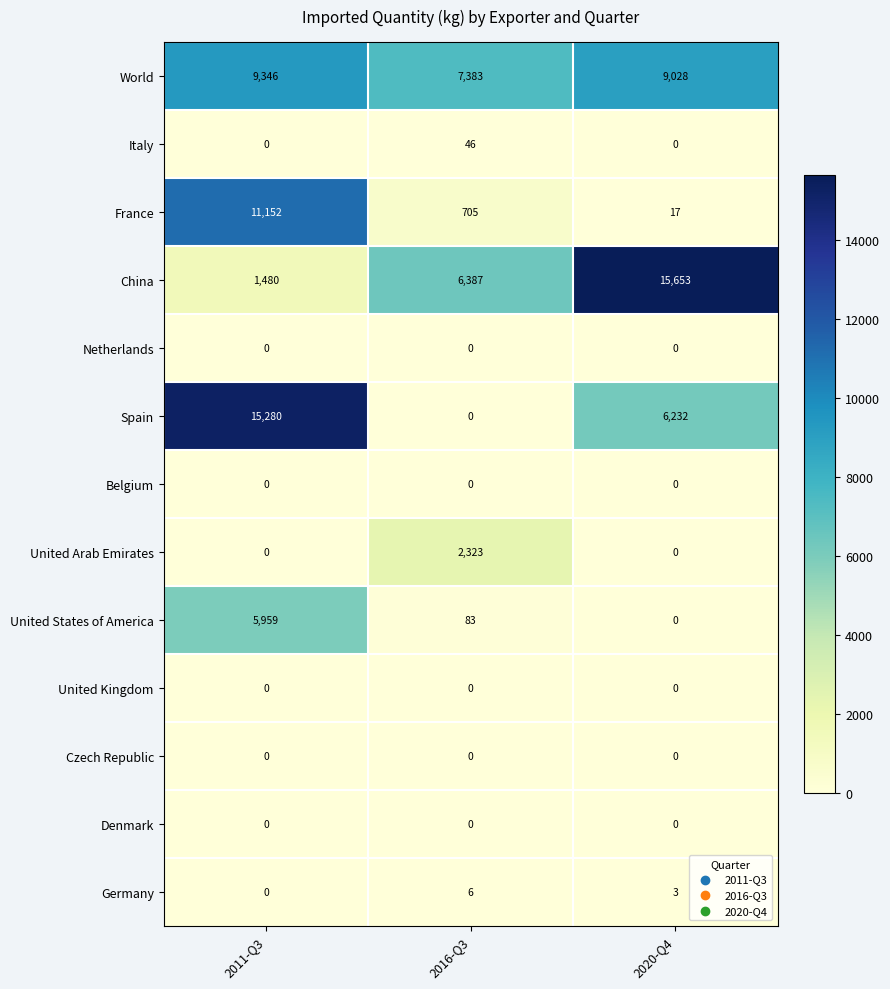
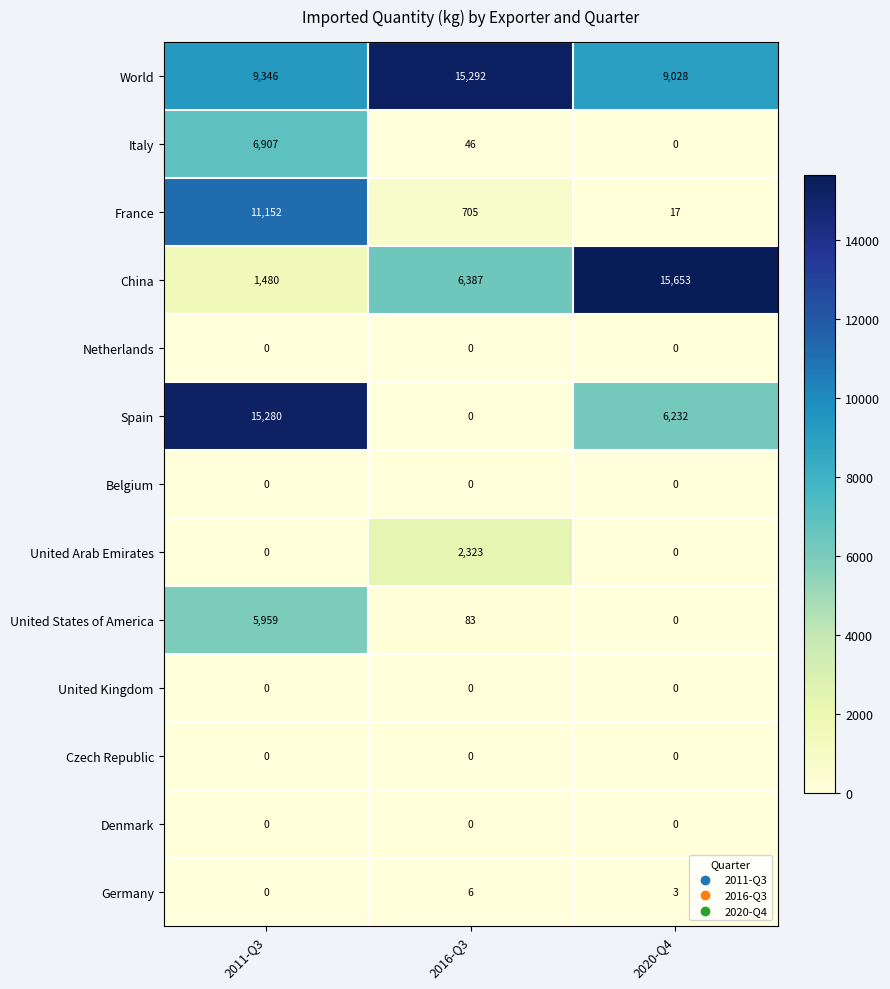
World, 2016-Q3: 7,383 -> 15,292
Italy, 2011-Q3: 0 -> 6,907
